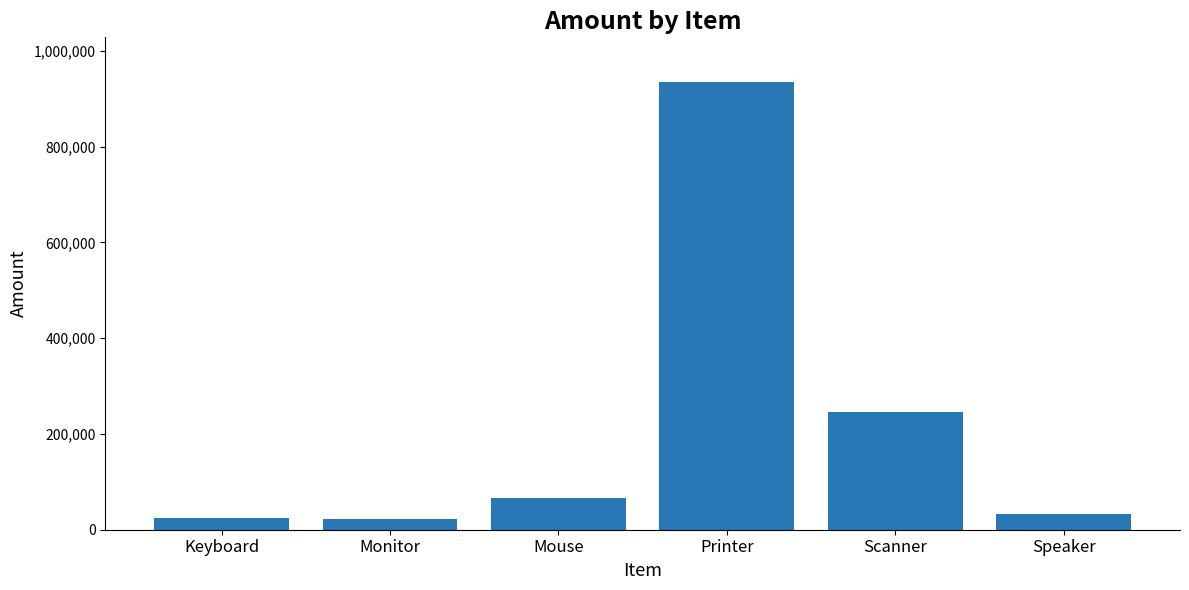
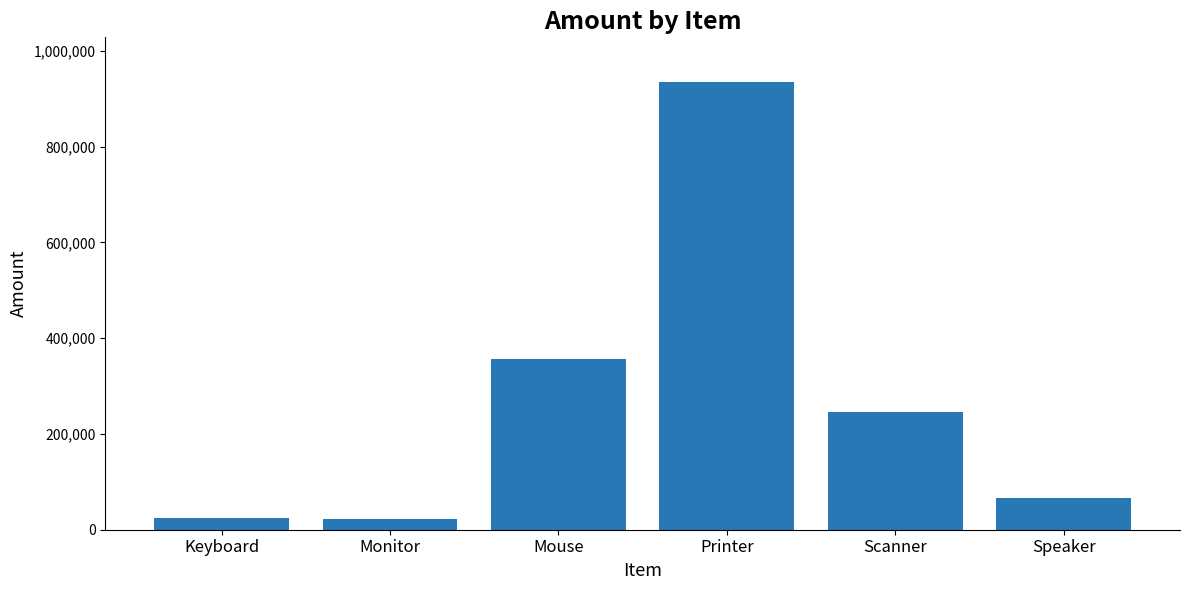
Mouse: 70,000 -> 360,000
Speaker: 30,000 -> 70,000
